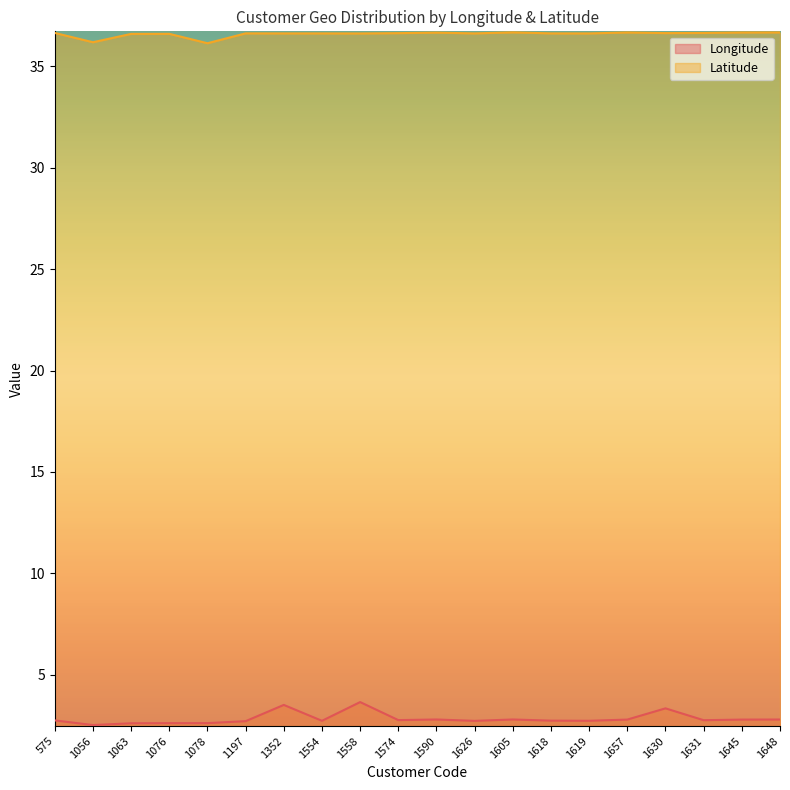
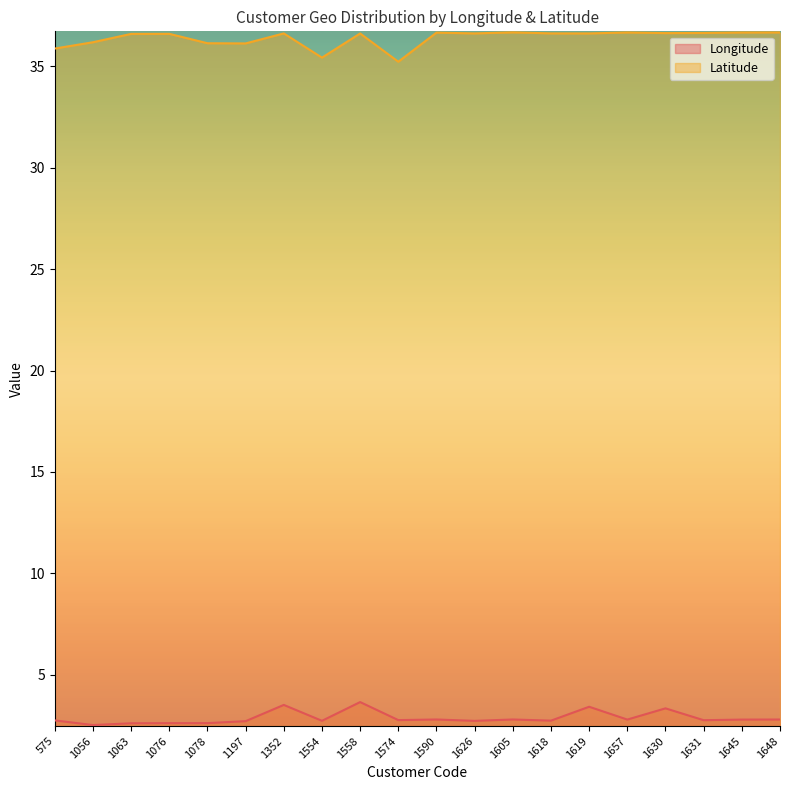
Latitude, 575: 36.6 -> 35.9
Latitude, 1197: 36.6 -> 36.1
Latitude, 1554: 36.6 -> 35.4
Latitude, 1574: 36.6 -> 35.2
Longitude, 1619: 2.7 -> 3.4
